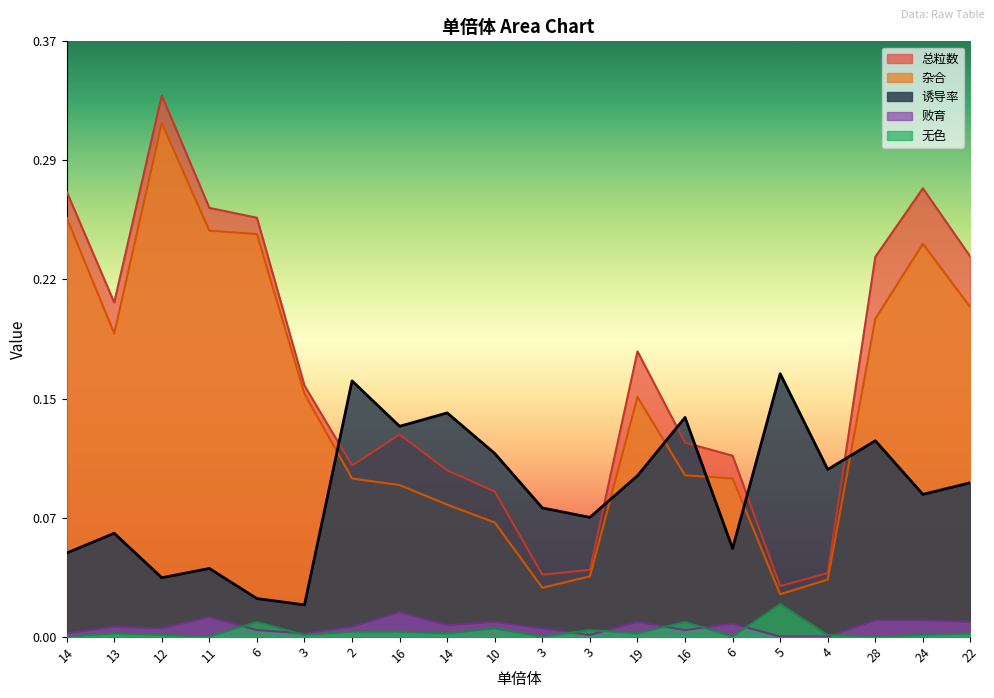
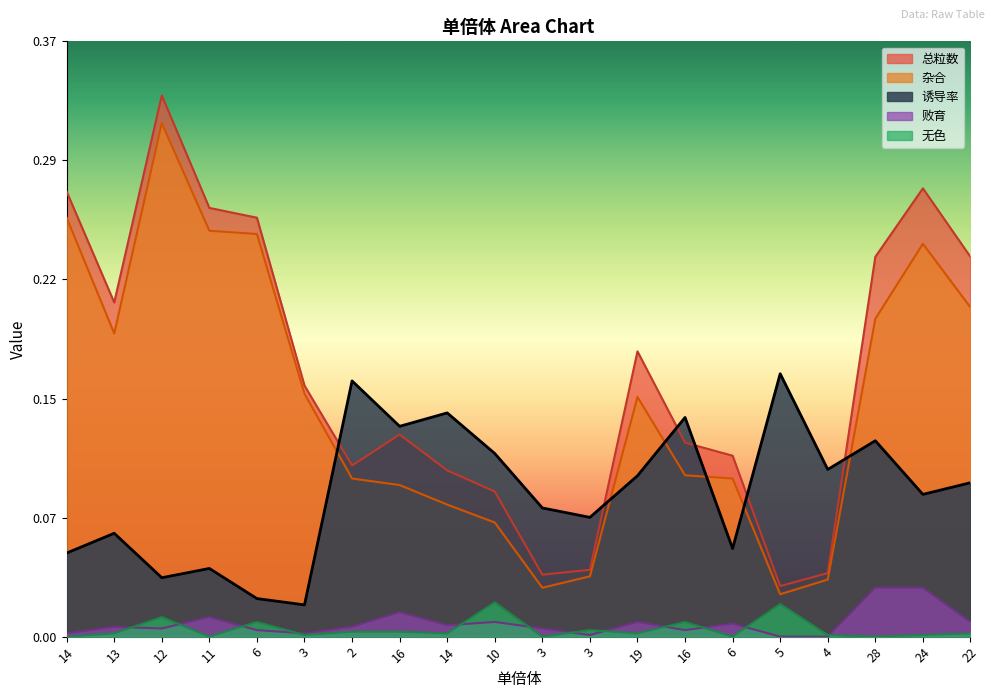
无色, 12: 0.001 -> 0.012
无色, 10: 0.005 -> 0.021
败育, 28: 0.01 -> 0.03
败育, 24: 0.01 -> 0.03
